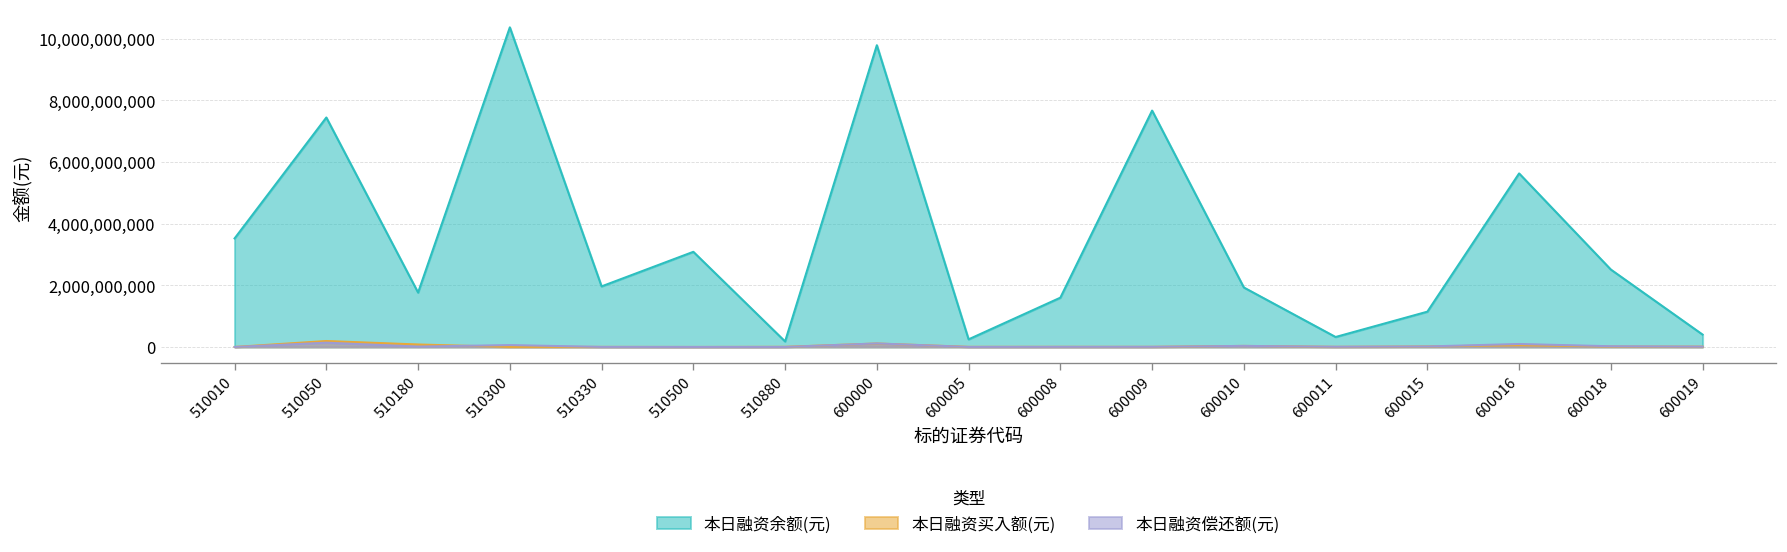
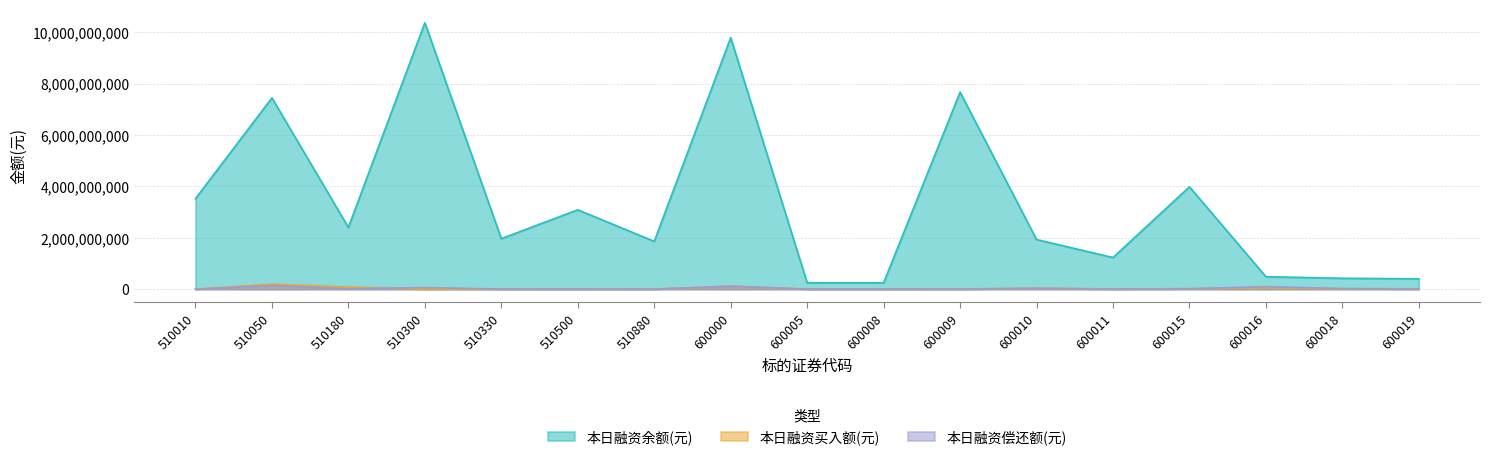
本日融资余额(元), 510180: 1,800,000,000 -> 2,400,000,000
本日融资余额(元), 510880: 200,000,000 -> 1,900,000,000
本日融资余额(元), 600008: 1,600,000,000 -> 200,000,000
本日融资余额(元), 600011: 300,000,000 -> 1,200,000,000
本日融资余额(元), 600015: 1,100,000,000 -> 4,000,000,000
本日融资余额(元), 600016: 5,600,000,000 -> 500,000,000
本日融资余额(元), 600018: 2,500,000,000 -> 400,000,000
